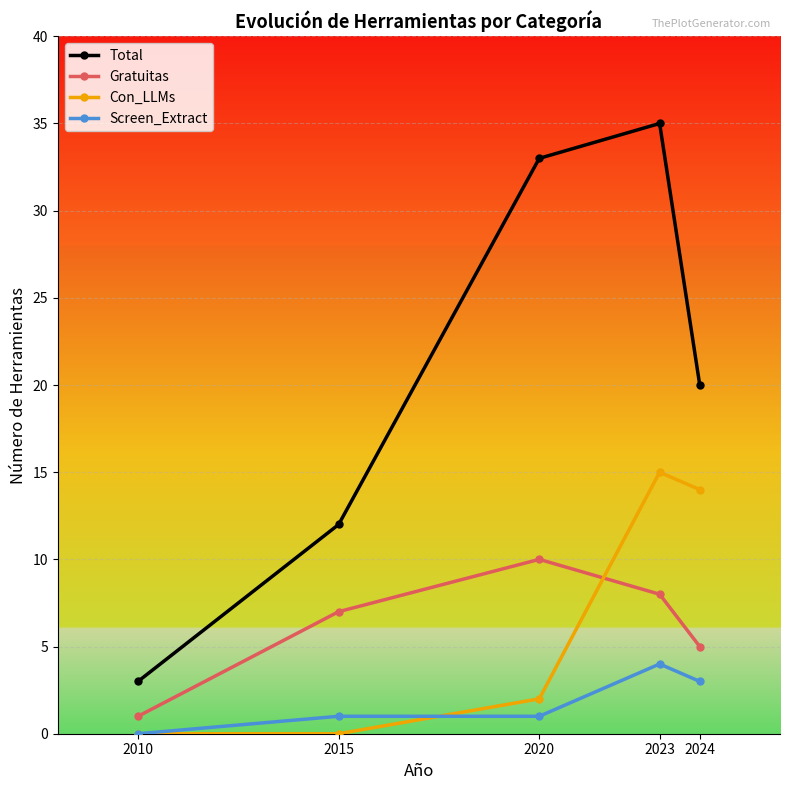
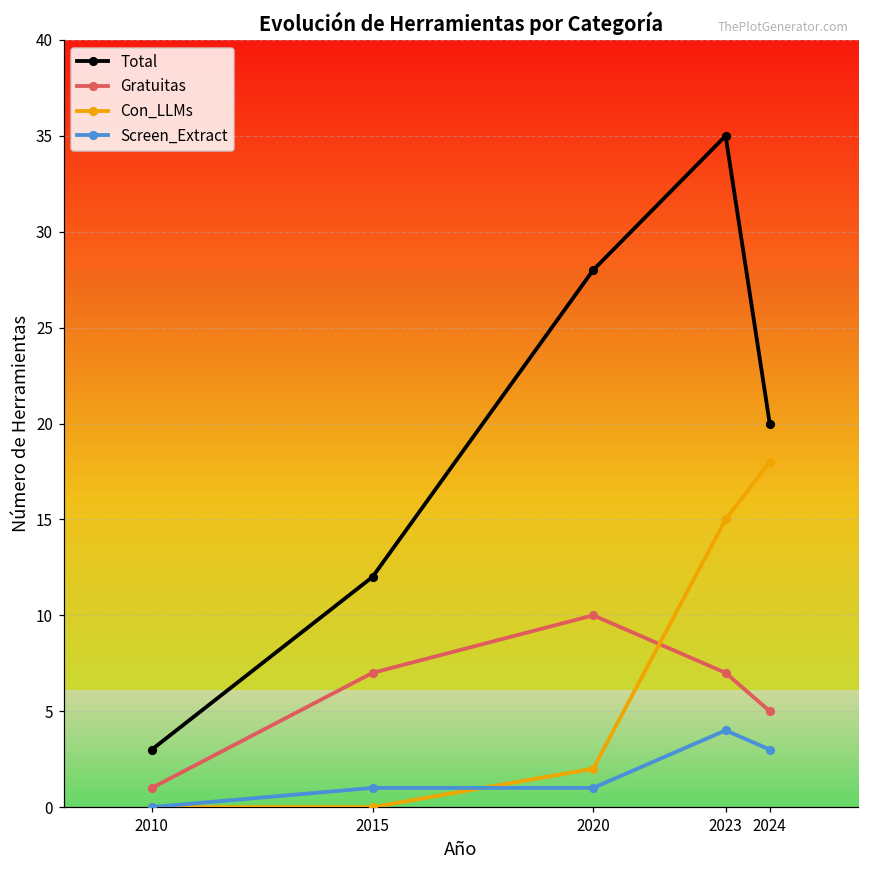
Total, 2020: 33 -> 28
Gratuitas, 2023: 8 -> 7
Con_LLMs, 2024: 14 -> 18
